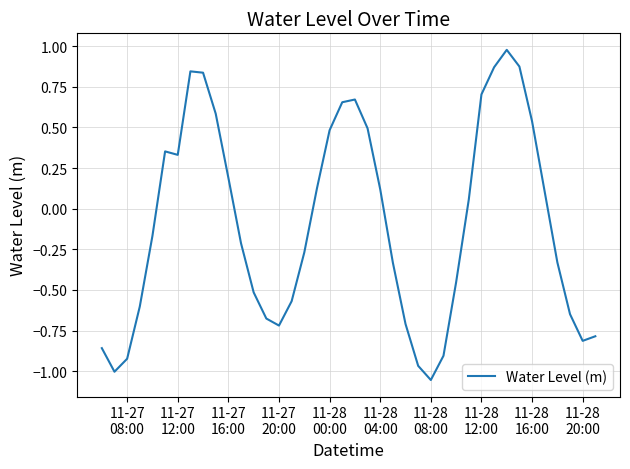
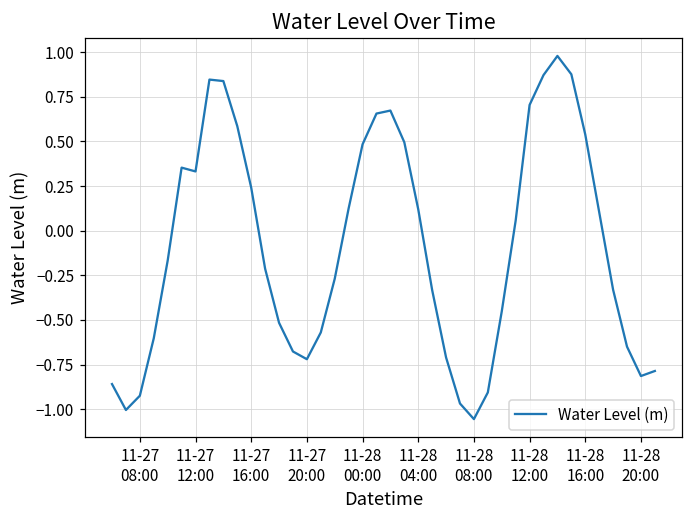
11-27 16:00: 0.19 -> 0.24
